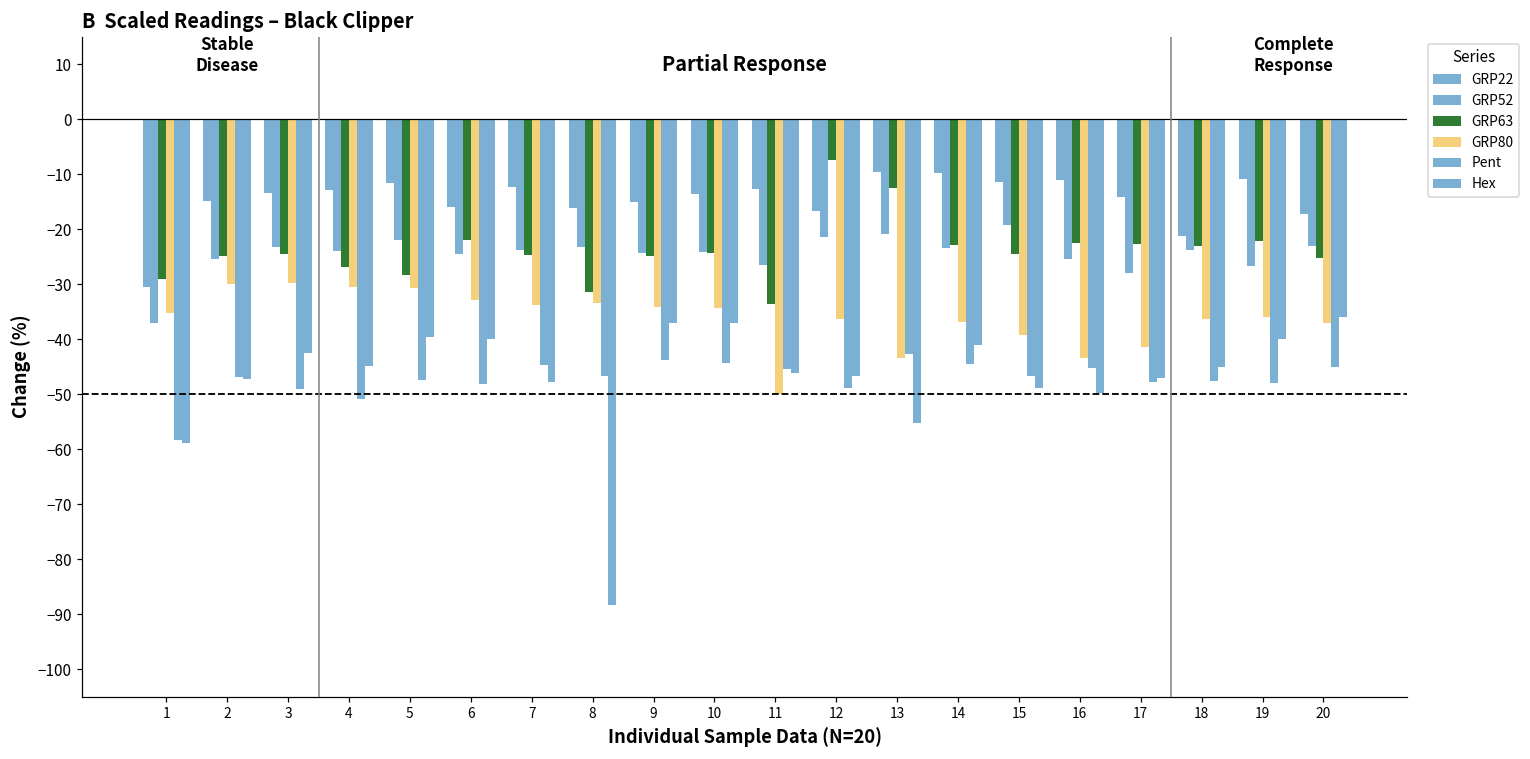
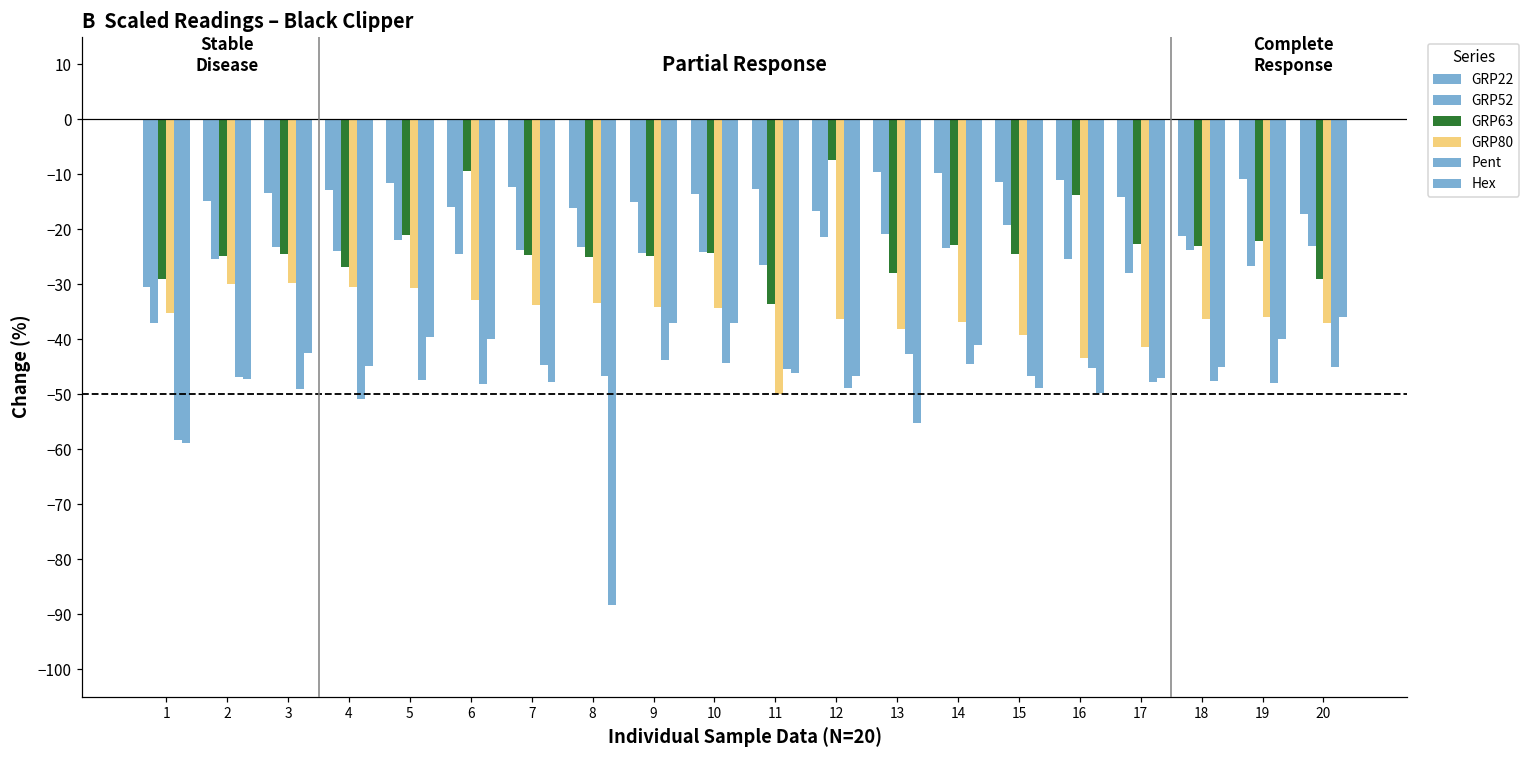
GRP63, 5: -28 -> -21
GRP63, 6: -22 -> -9
GRP63, 8: -31 -> -25
GRP63, 13: -12 -> -28
GRP80, 13: -43 -> -38
GRP63, 16: -23 -> -14
GRP63, 20: -25 -> -29
